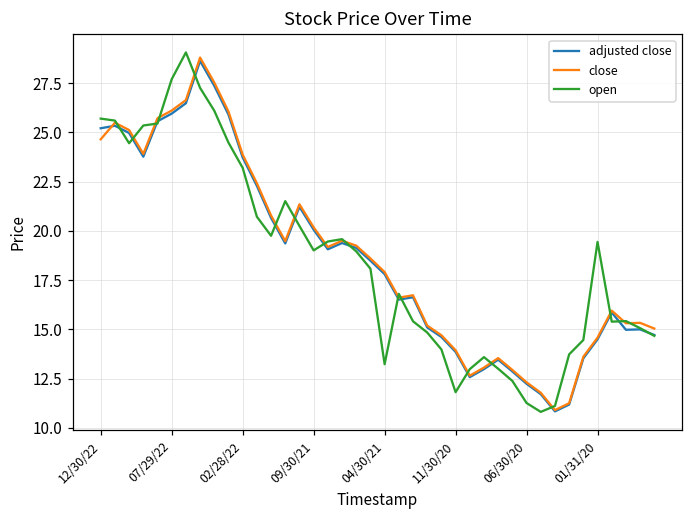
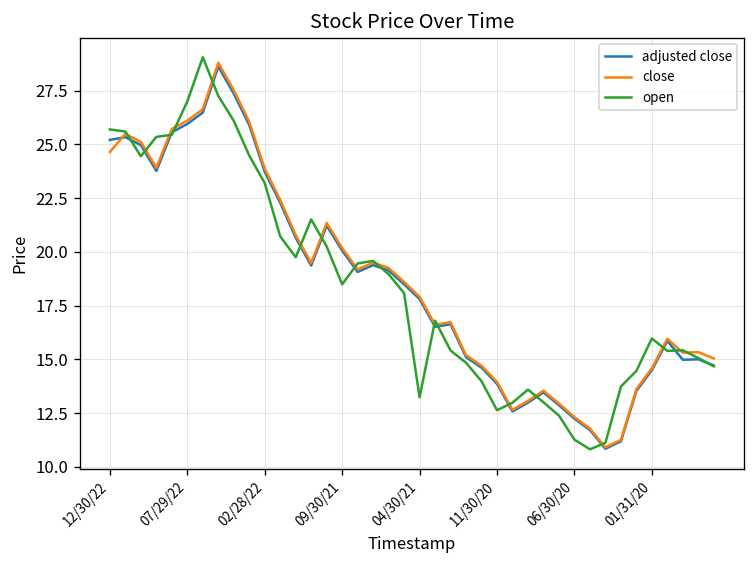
open, 07/29/22: 27.7 -> 27.0
open, 09/30/21: 19.0 -> 18.5
open, 11/30/20: 11.8 -> 12.6
open, 01/31/20: 19.4 -> 16.0
